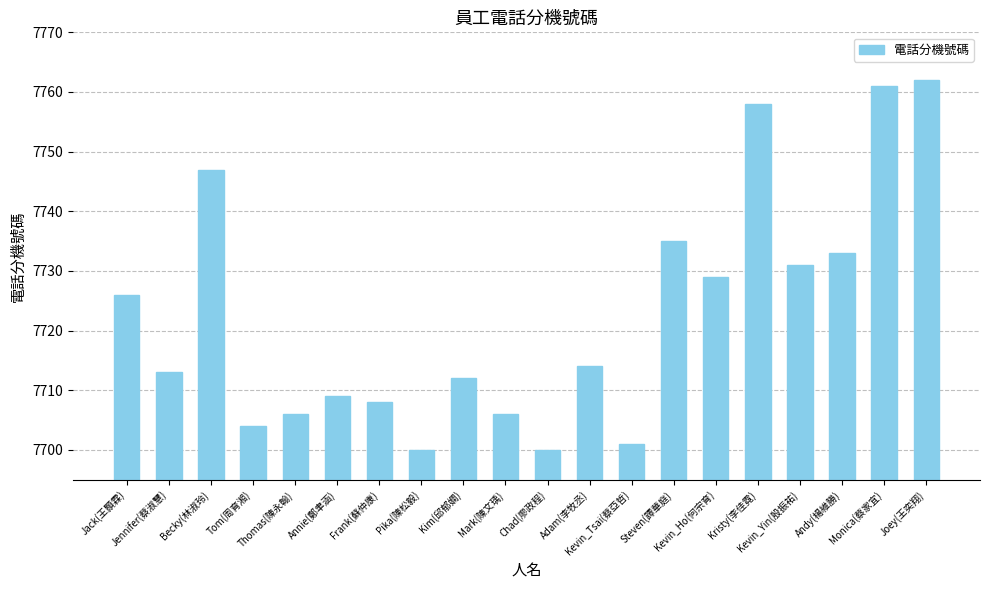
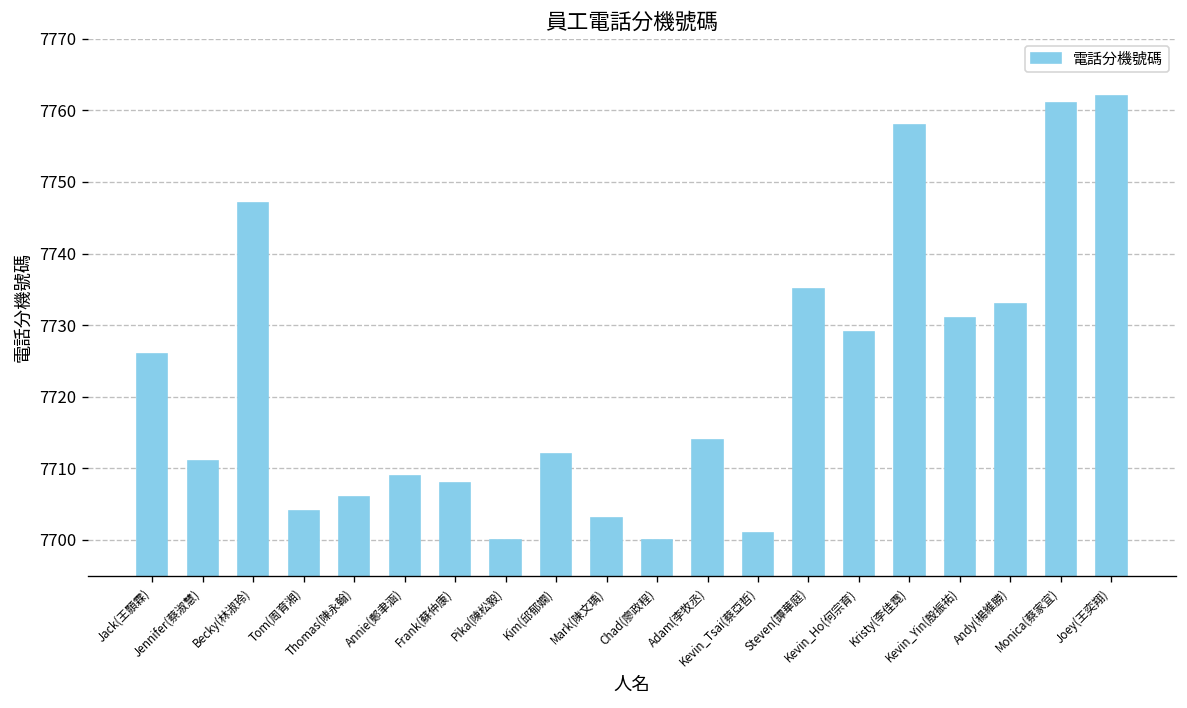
Jennifer(蔡淑慧): 7713 -> 7711
Mark(陳文瑀): 7706 -> 7703
